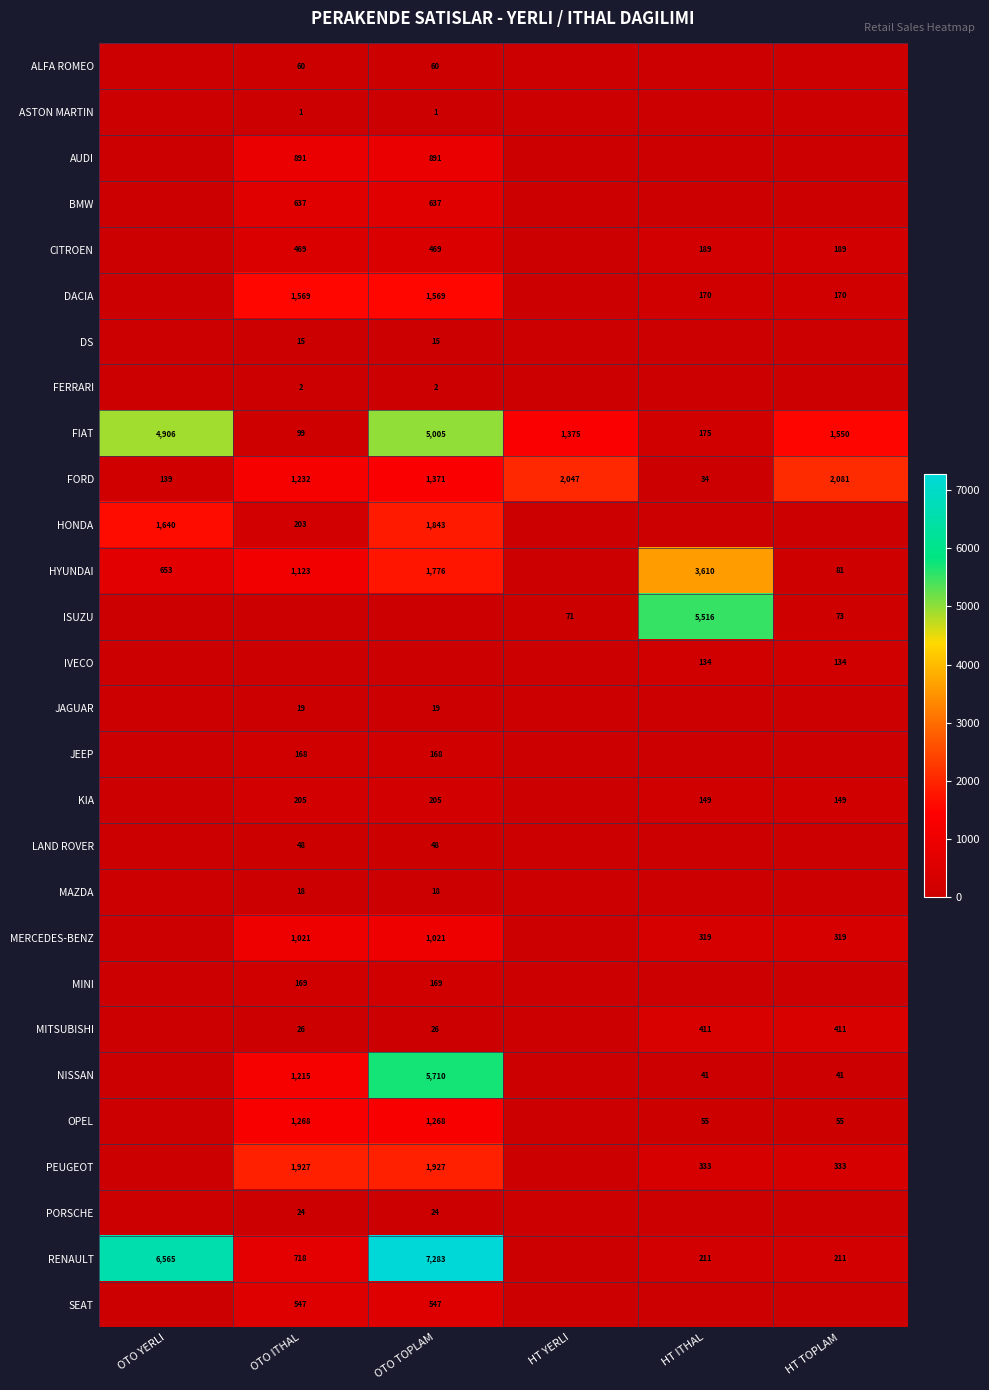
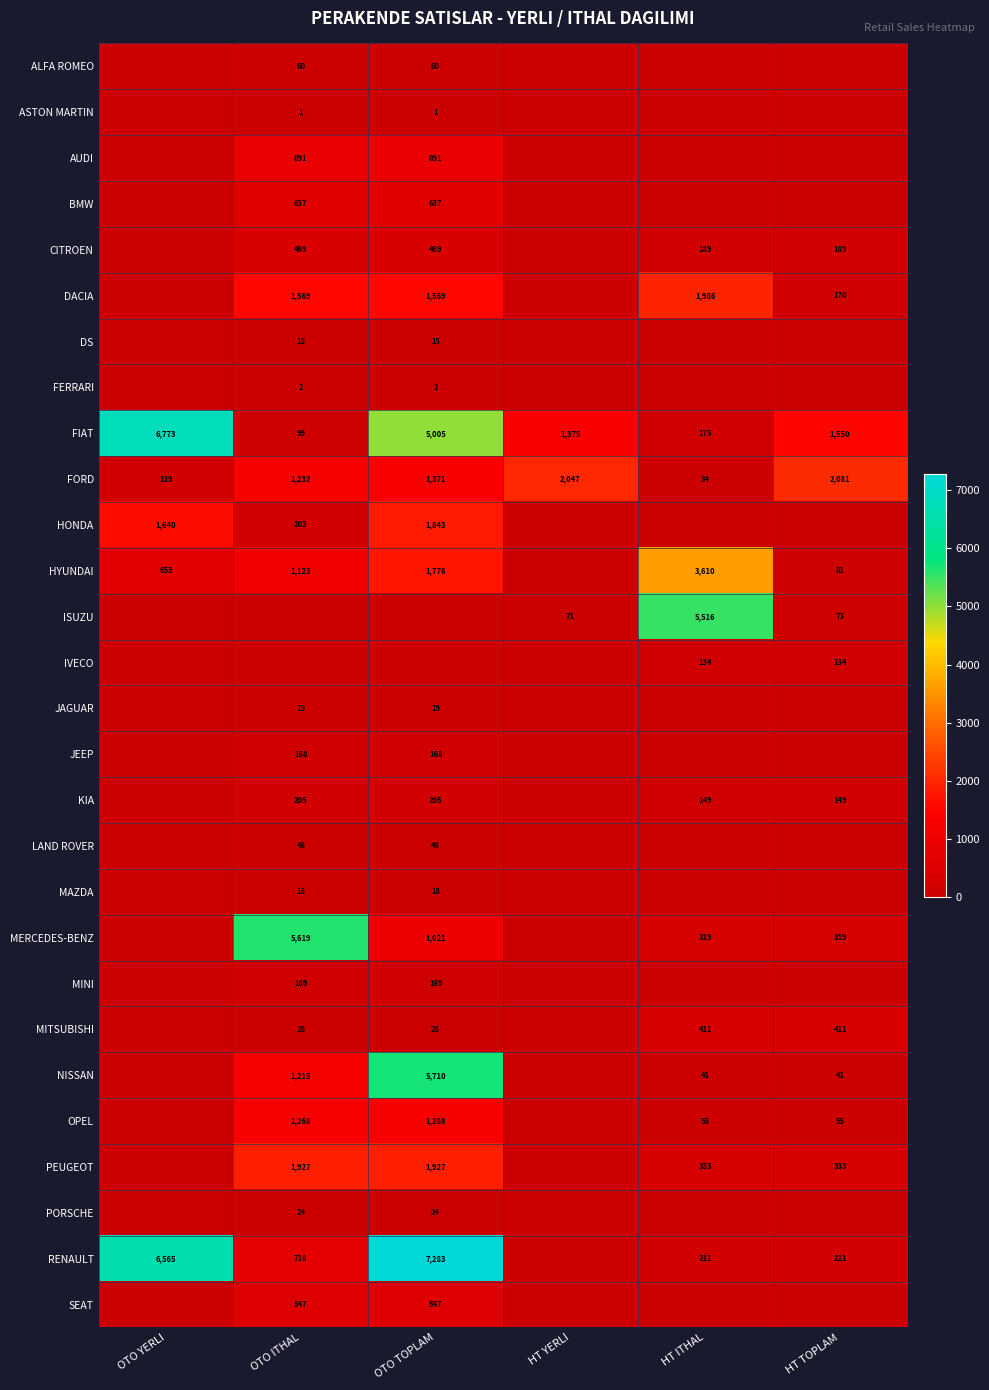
DACIA, HT ITHAL: 170 -> 1,986
FIAT, OTO YERLI: 4,906 -> 6,773
MERCEDES-BENZ, OTO ITHAL: 1,021 -> 5,619
